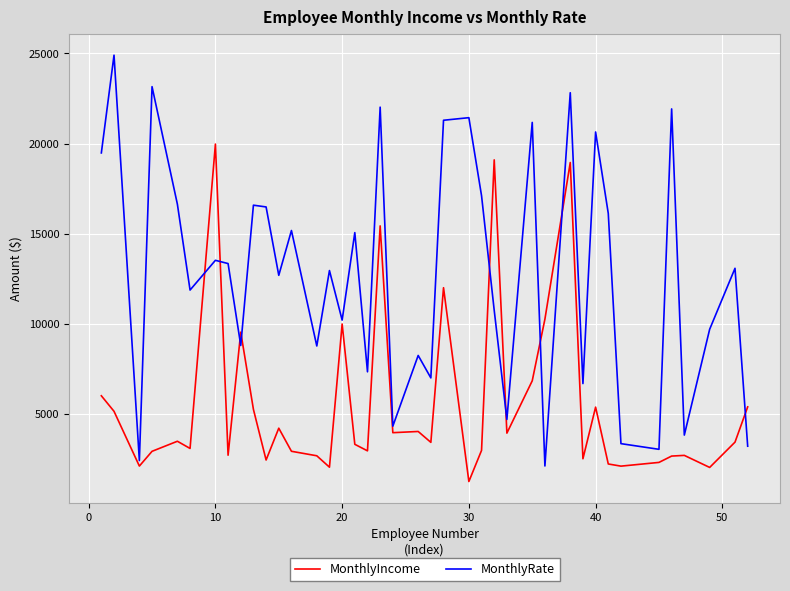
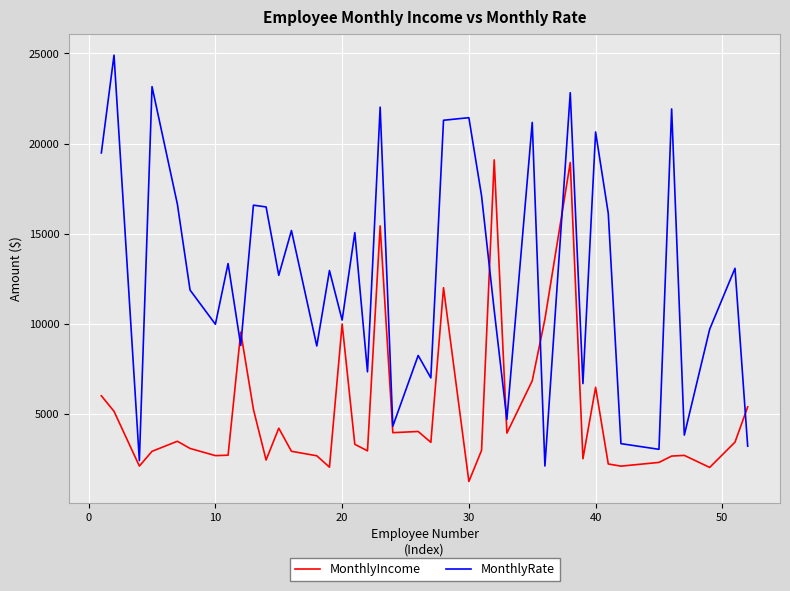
MonthlyIncome, 10: 20000 -> 2700
MonthlyRate, 10: 13500 -> 10000
MonthlyIncome, 40: 5400 -> 6500
